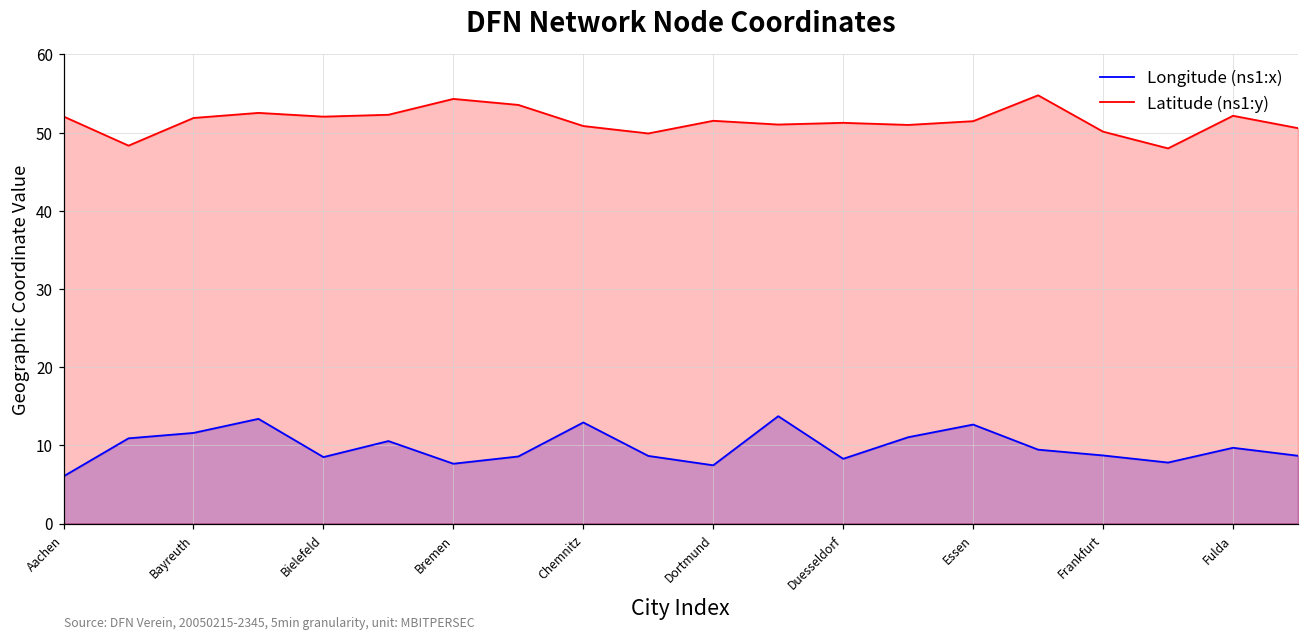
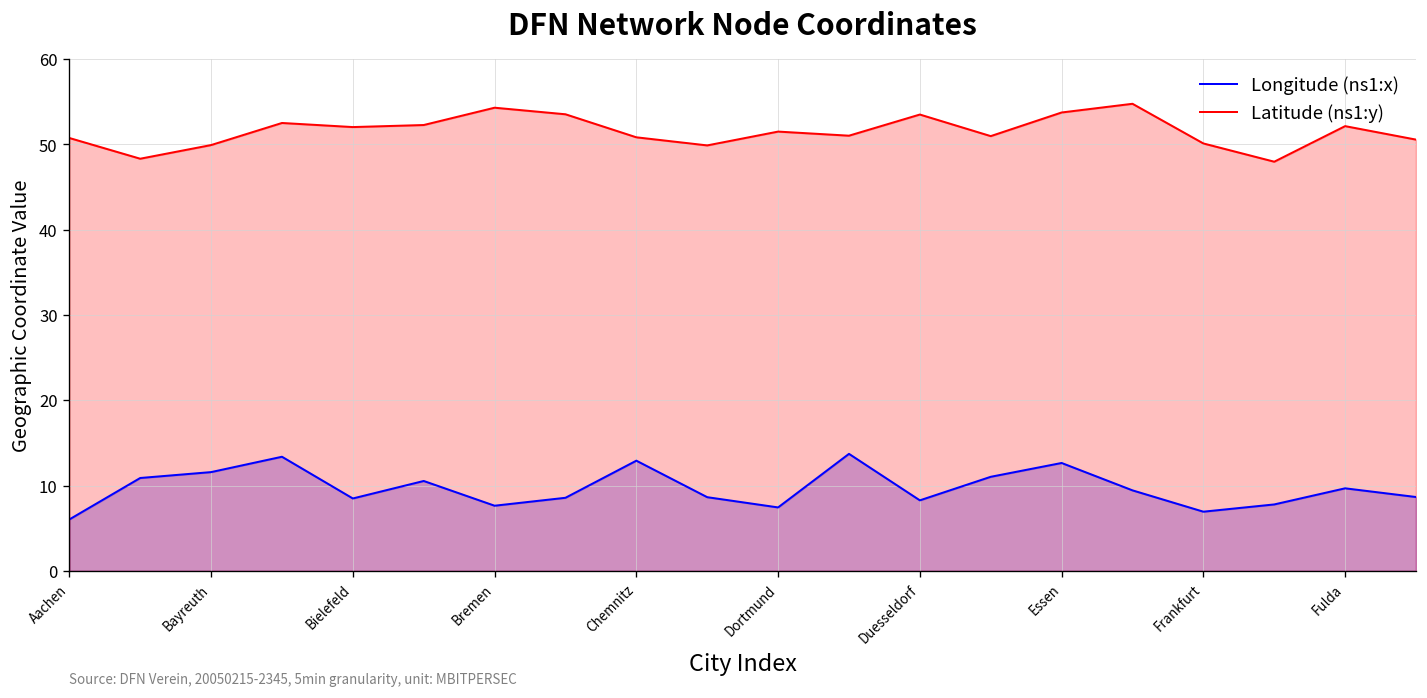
Latitude (ns1:y), Aachen: 52 -> 51
Latitude (ns1:y), Bayreuth: 52 -> 50
Latitude (ns1:y), Duesseldorf: 51 -> 54
Latitude (ns1:y), Essen: 51 -> 54
Longitude (ns1:x), Frankfurt: 9 -> 7
